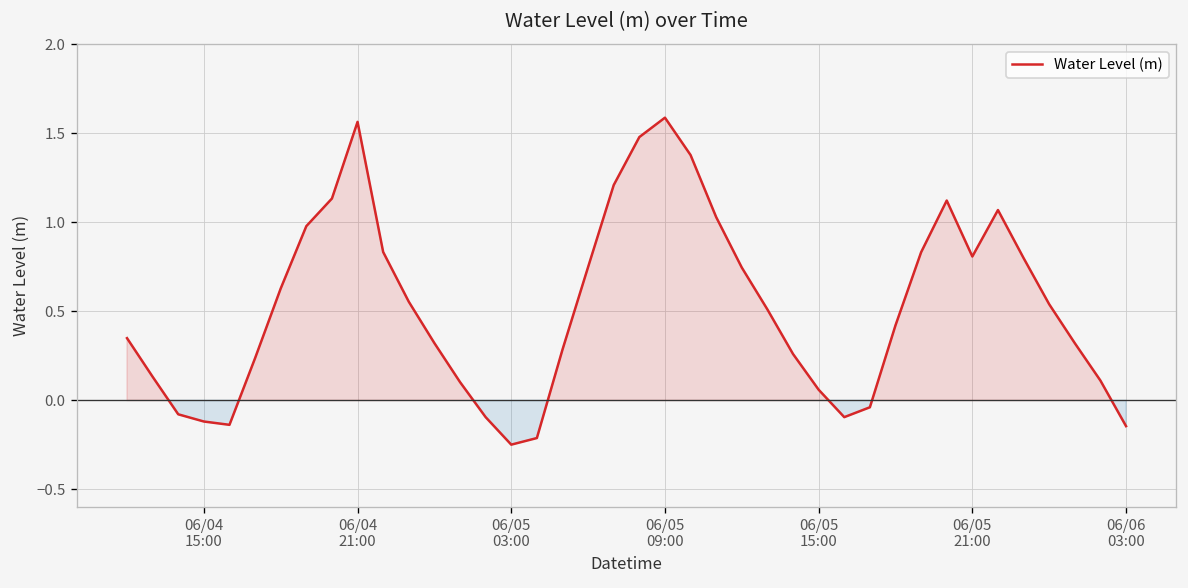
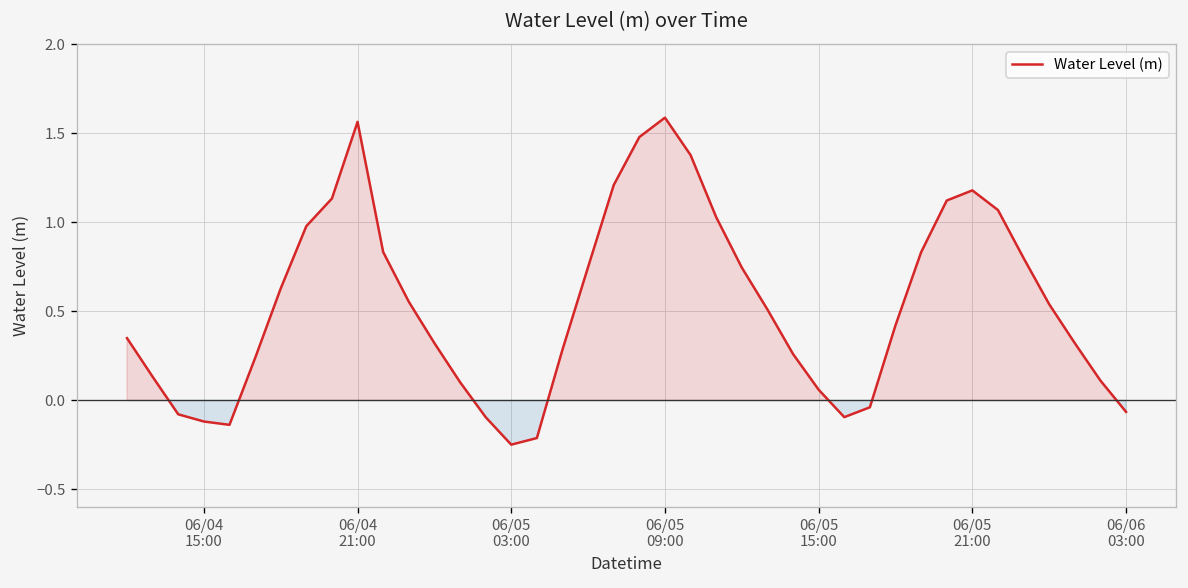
06/05 21:00: 0.81 -> 1.18
06/06 03:00: -0.14 -> -0.06
